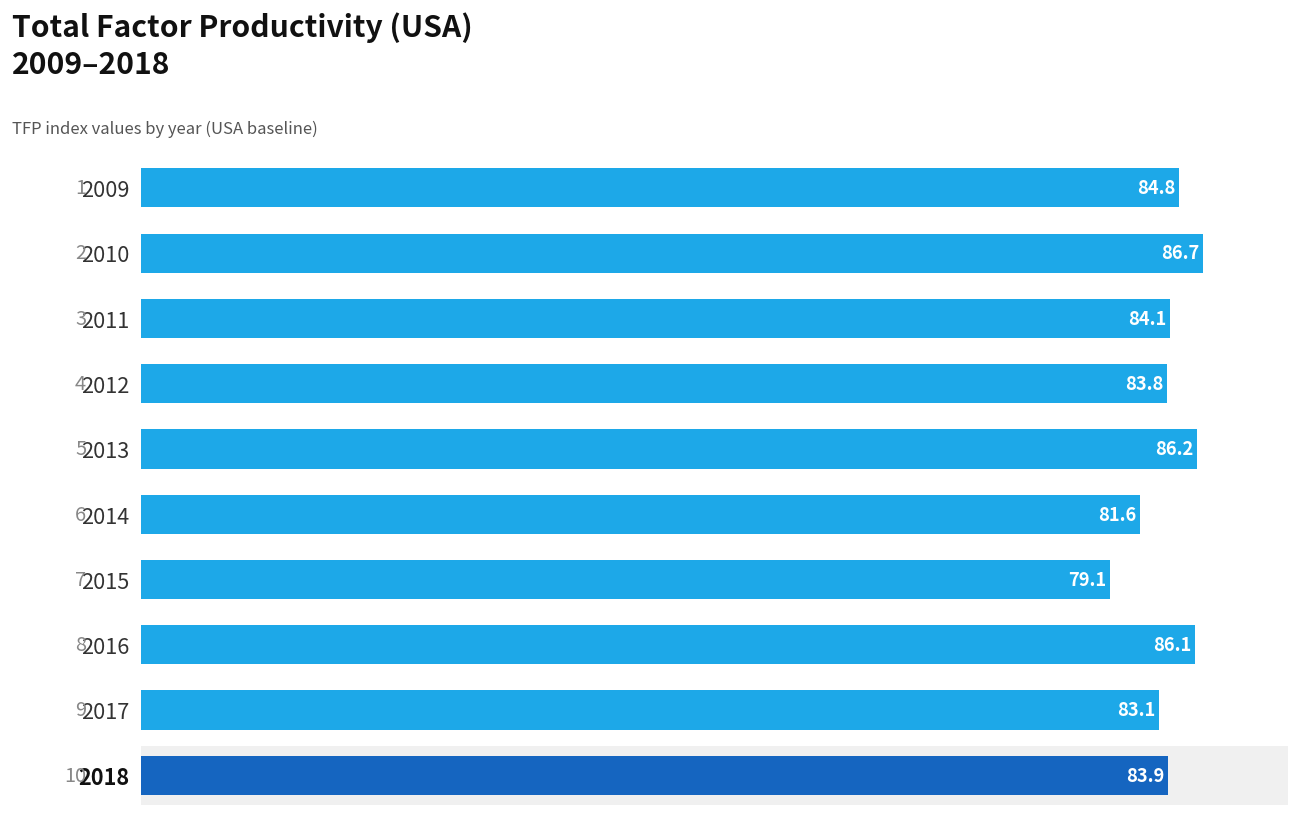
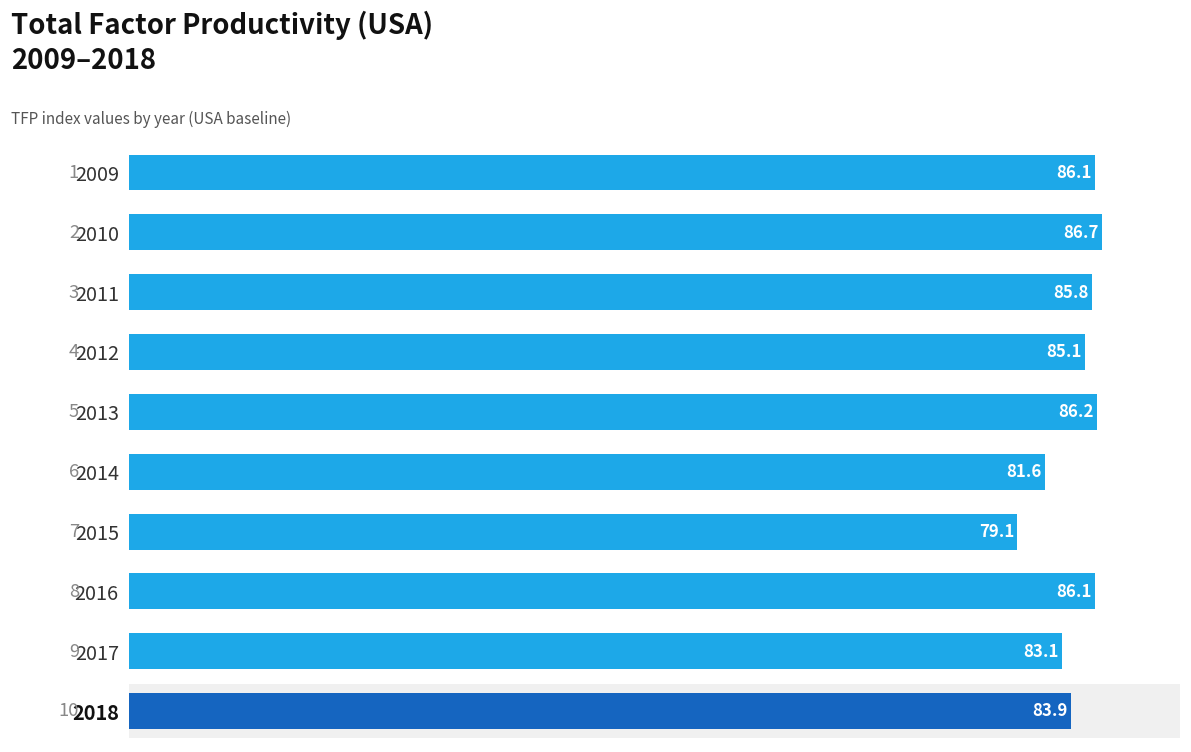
2009: 84.8 -> 86.1
2011: 84.1 -> 85.8
2012: 83.8 -> 85.1
